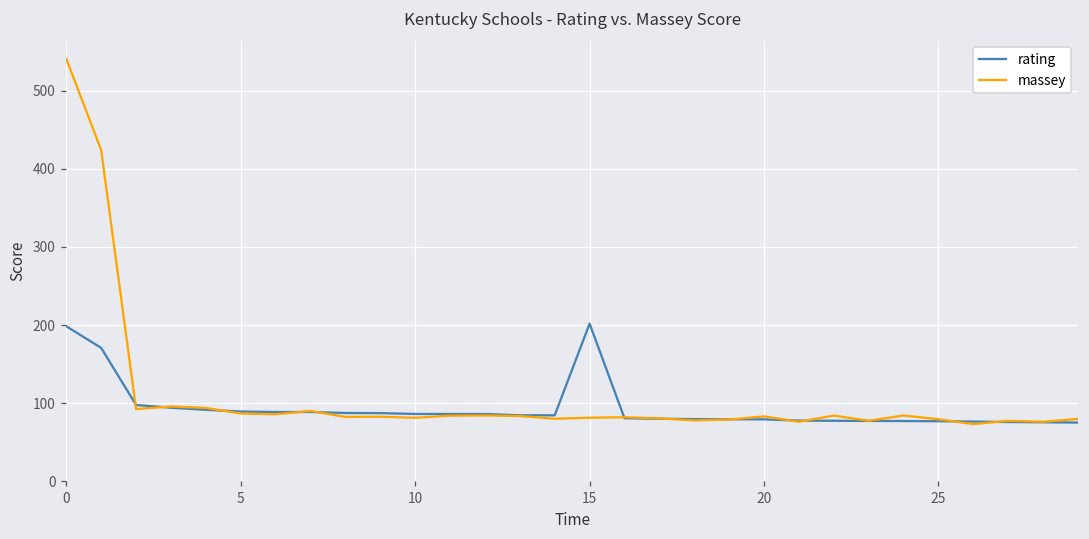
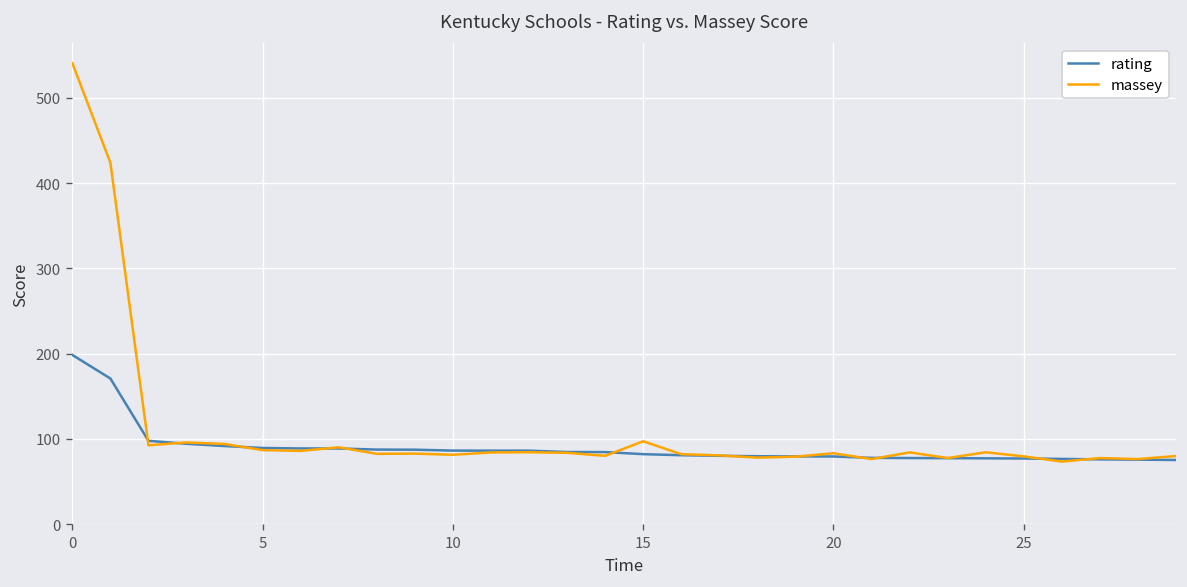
rating, 15: 200 -> 80
massey, 15: 80 -> 100
